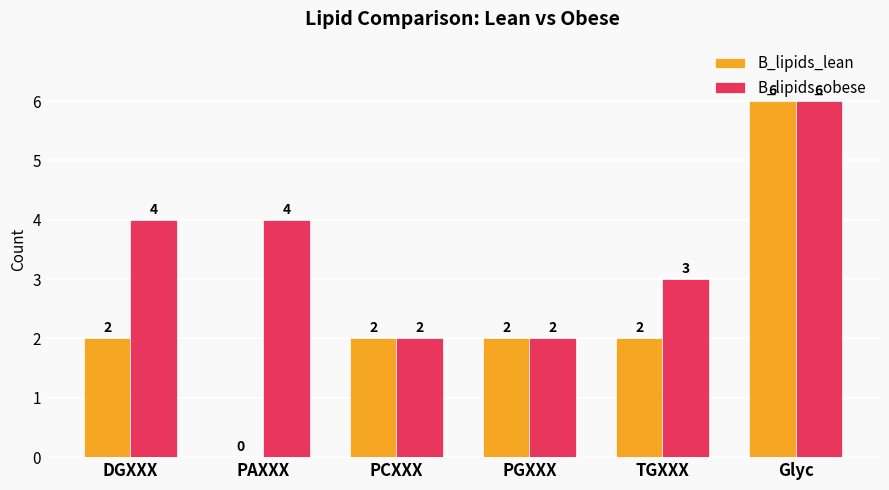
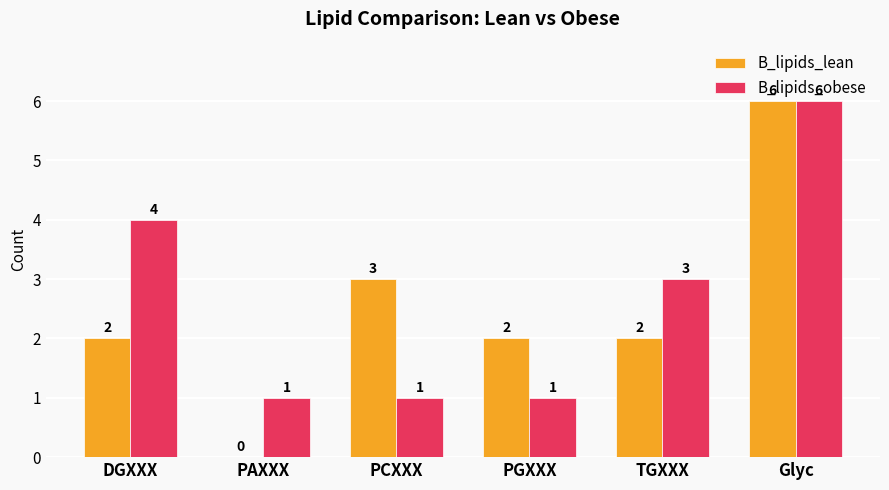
B_lipids_obese, PAXXX: 4 -> 1
B_lipids_lean, PCXXX: 2 -> 3
B_lipids_obese, PCXXX: 2 -> 1
B_lipids_obese, PGXXX: 2 -> 1
